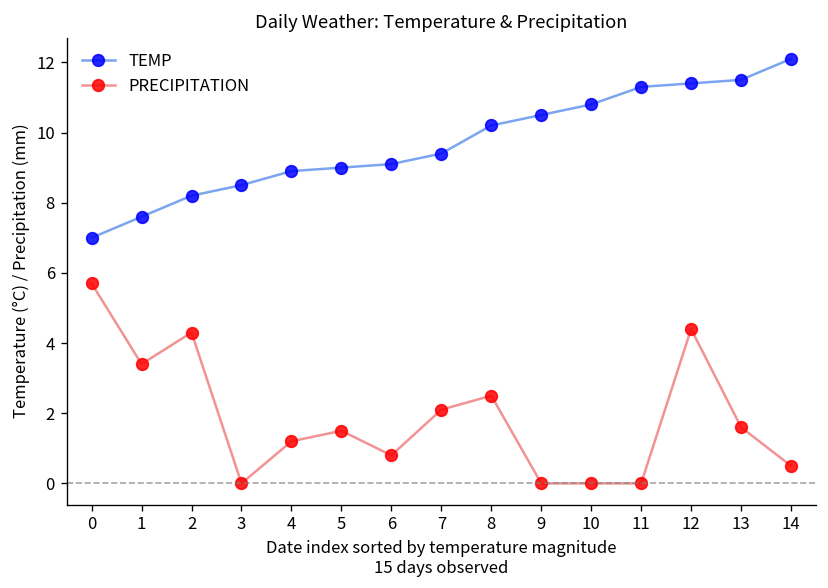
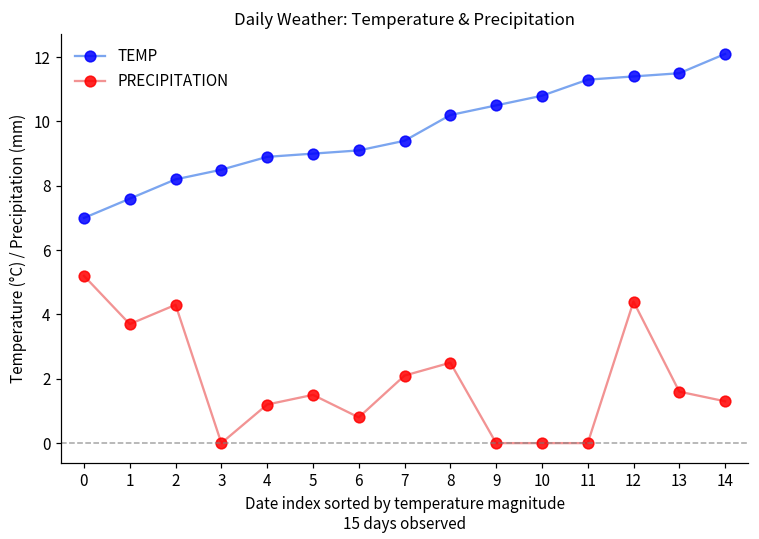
PRECIPITATION, 0: 5.7 -> 5.2
PRECIPITATION, 1: 3.4 -> 3.7
PRECIPITATION, 14: 0.5 -> 1.3
